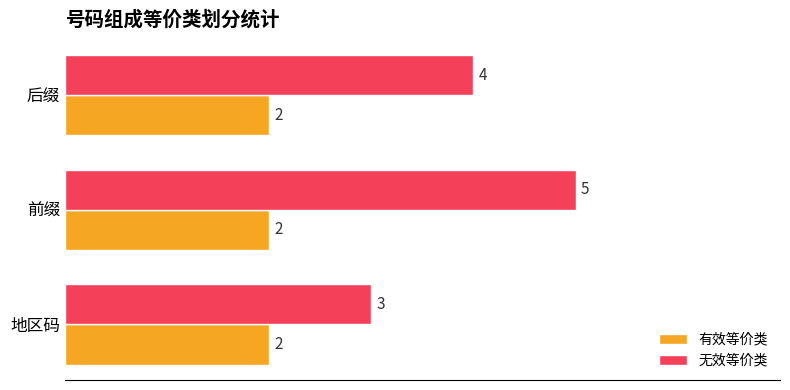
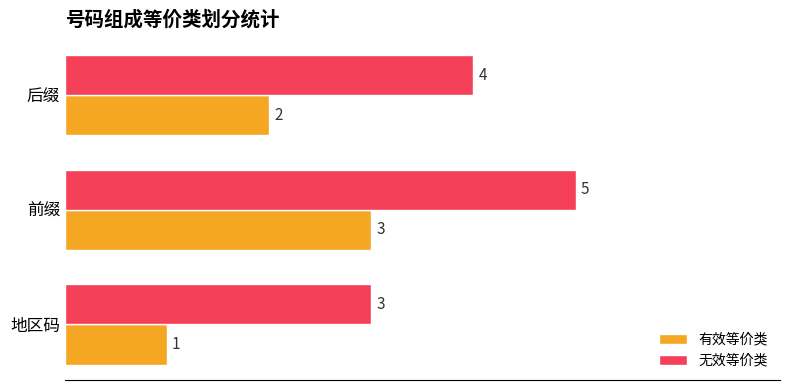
有效等价类, 前缀: 2 -> 3
有效等价类, 地区码: 2 -> 1
